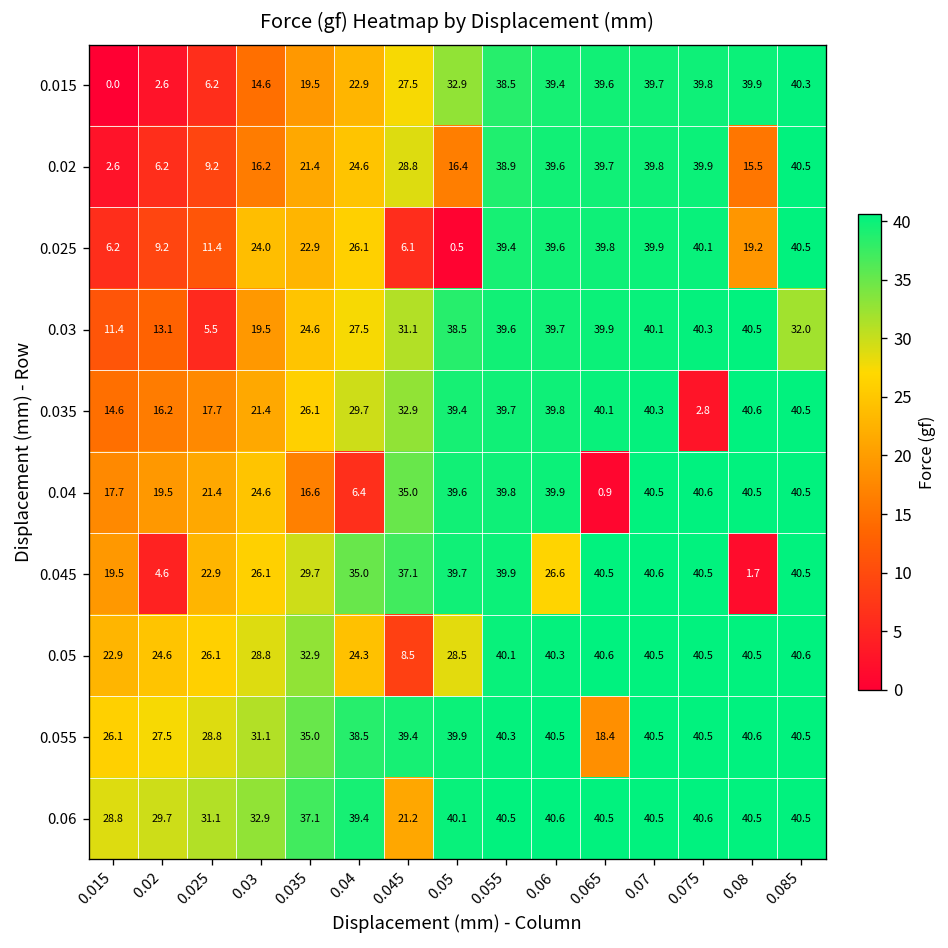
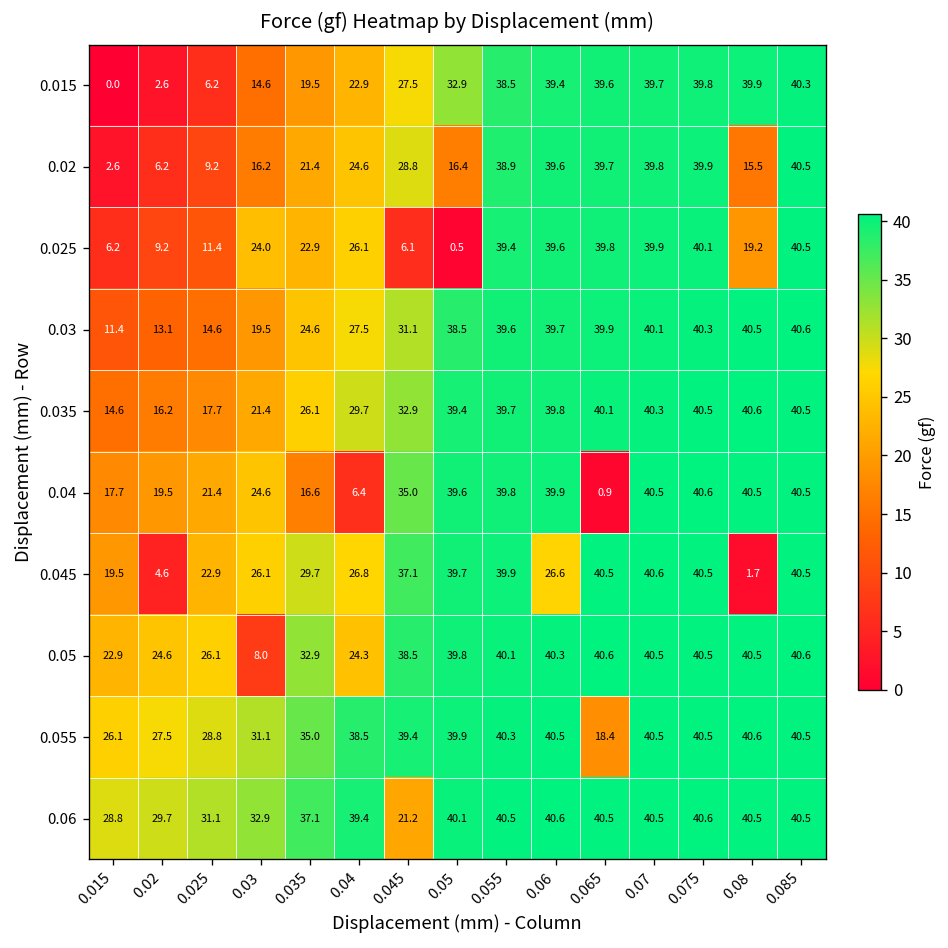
0.03, 0.025: 5.5 -> 14.6
0.03, 0.085: 32.0 -> 40.6
0.035, 0.075: 2.8 -> 40.5
0.045, 0.04: 35.0 -> 26.8
0.05, 0.03: 28.8 -> 8.0
0.05, 0.045: 8.5 -> 38.5
0.05, 0.05: 28.5 -> 39.8
